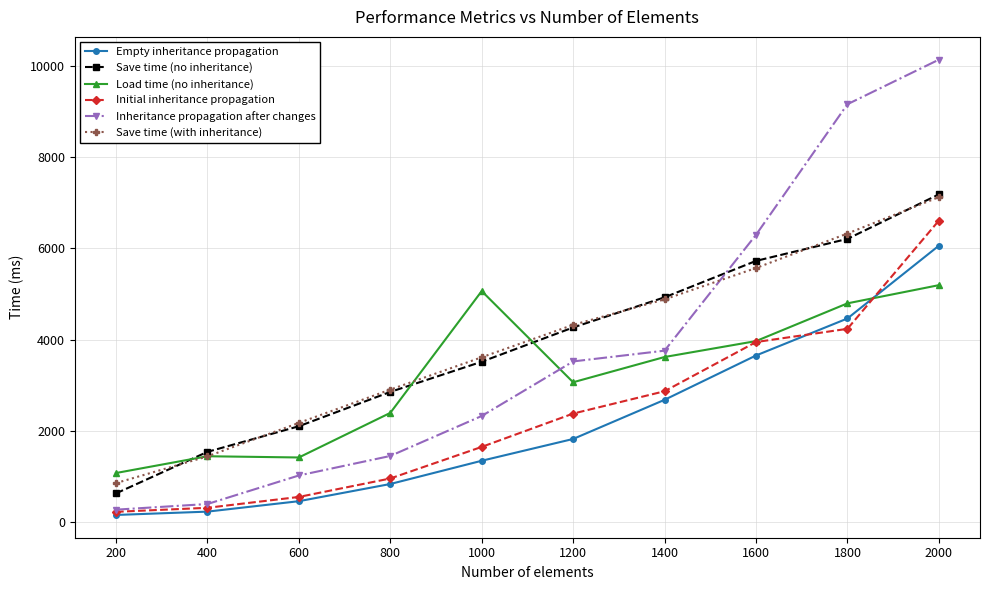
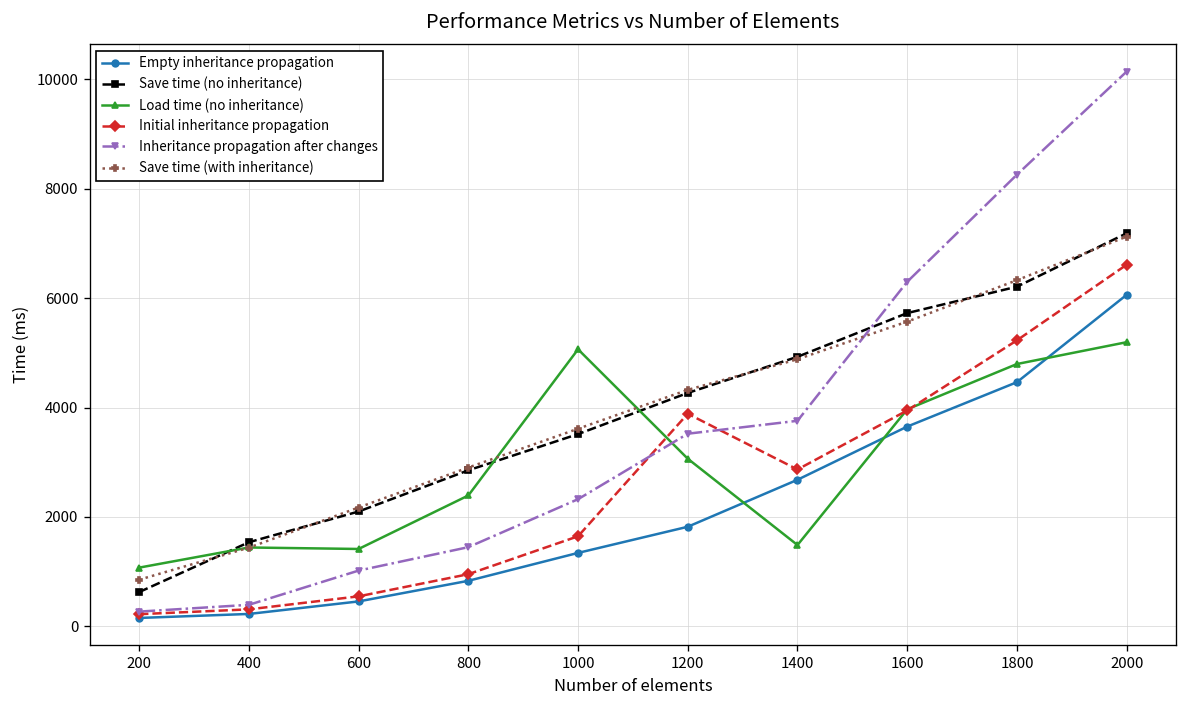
Initial inheritance propagation, 1200: 2400 -> 3900
Load time (no inheritance), 1400: 3600 -> 1500
Initial inheritance propagation, 1800: 4200 -> 5200
Inheritance propagation after changes, 1800: 9200 -> 8300
